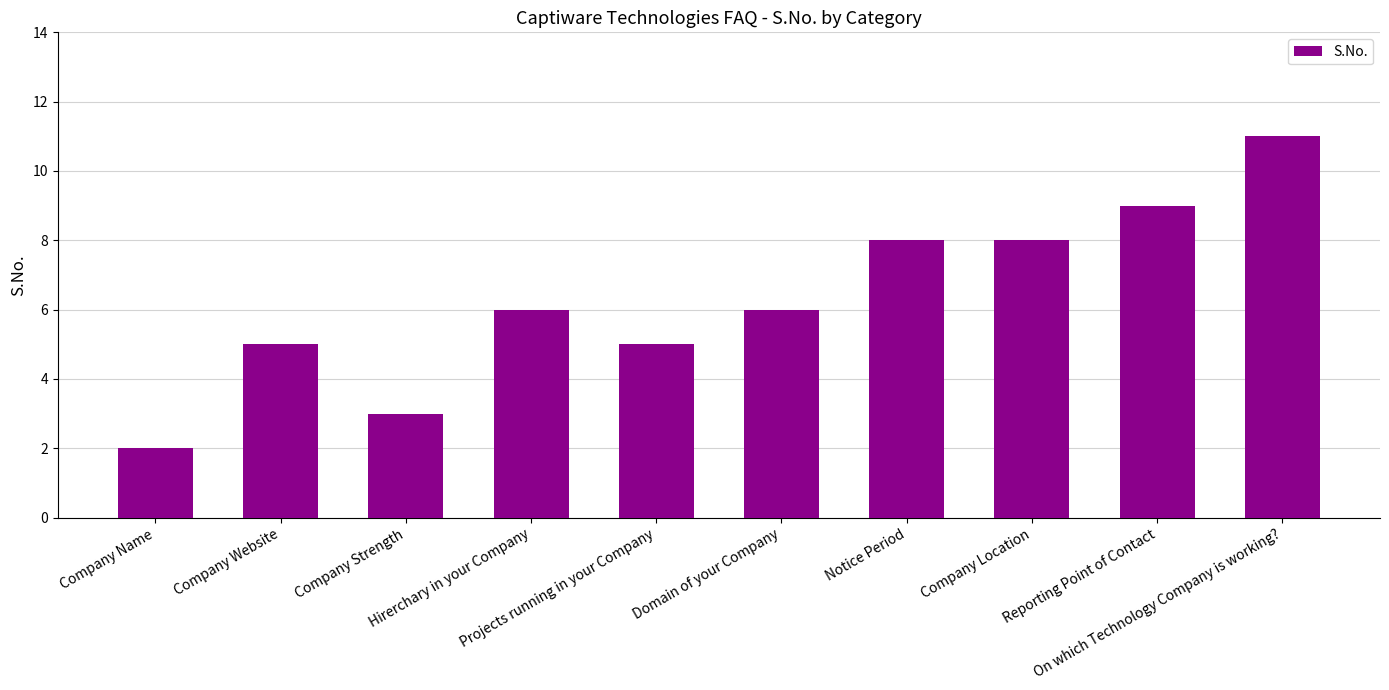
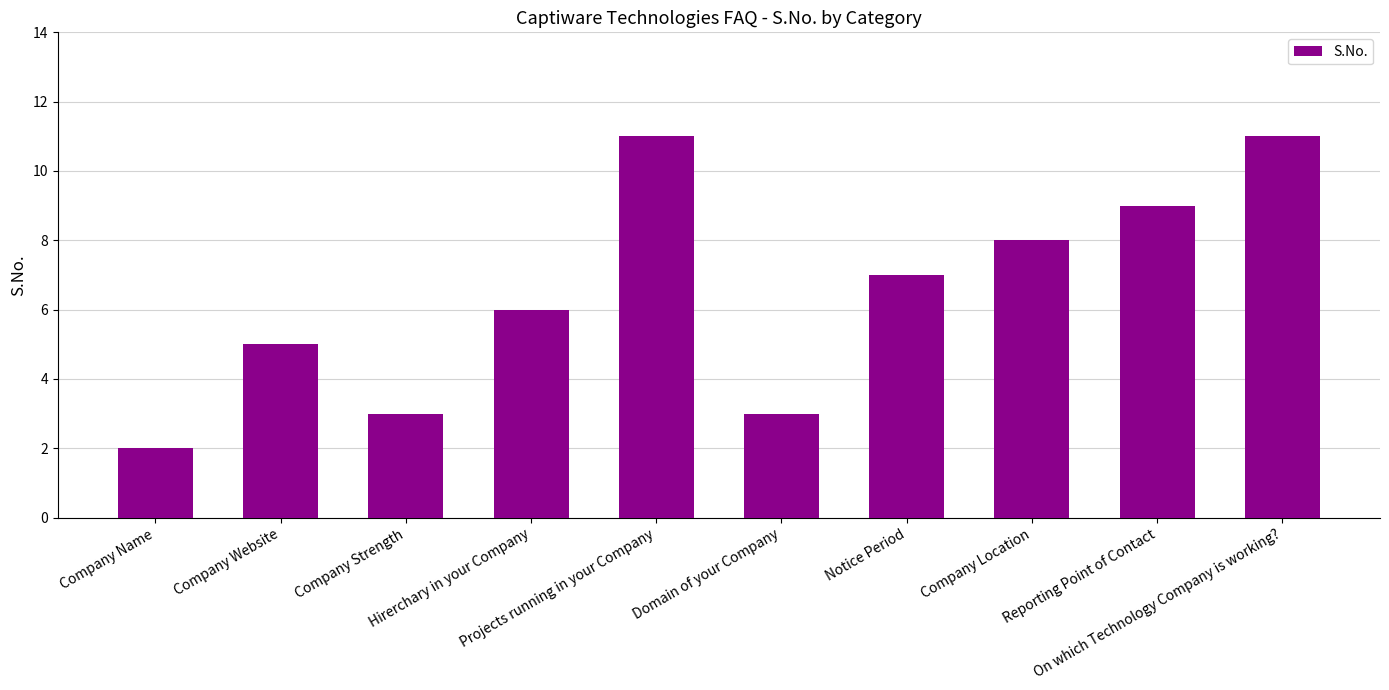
Projects running in your Company: 5 -> 11
Domain of your Company: 6 -> 3
Notice Period: 8 -> 7
